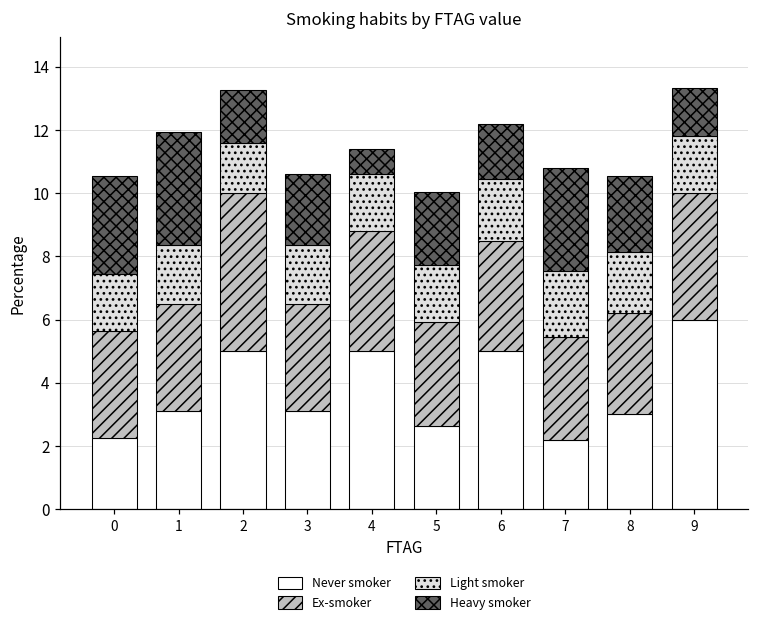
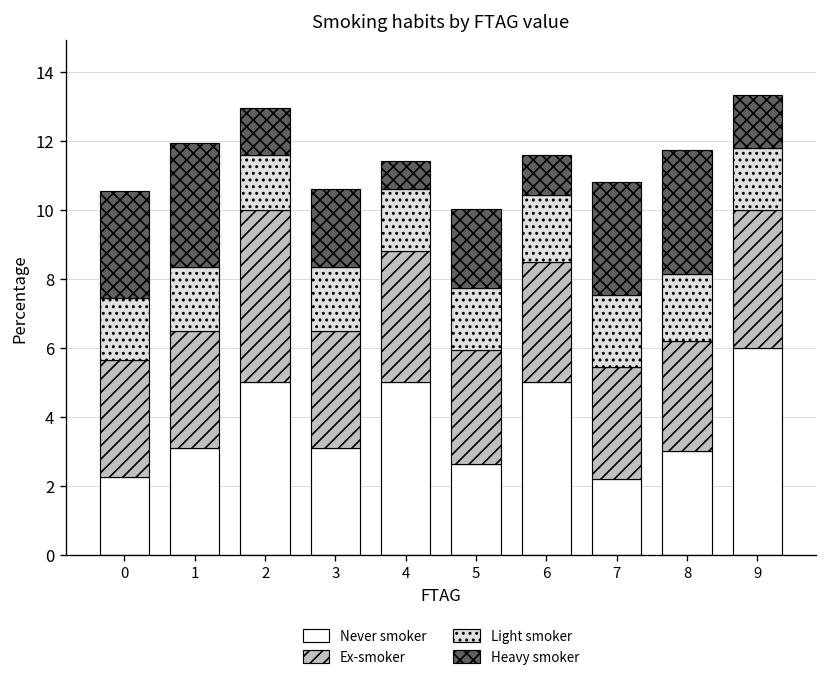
Heavy smoker, 2: 1.7 -> 1.4
Heavy smoker, 6: 1.7 -> 1.1
Heavy smoker, 8: 2.4 -> 3.6
